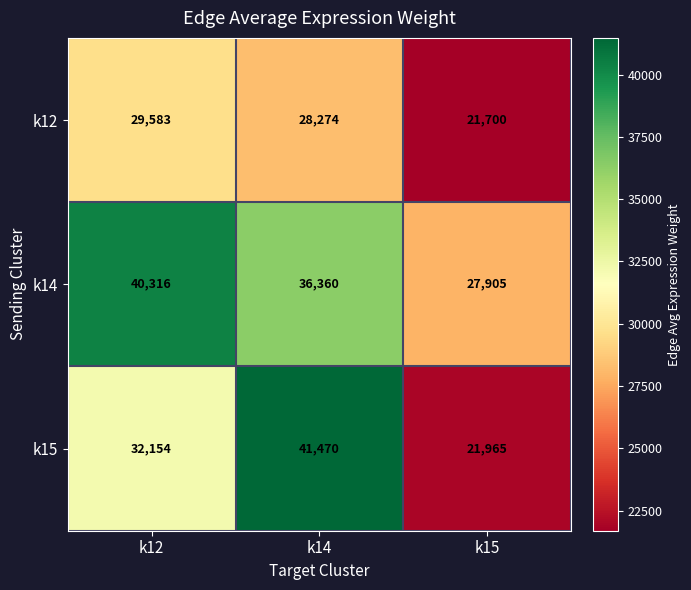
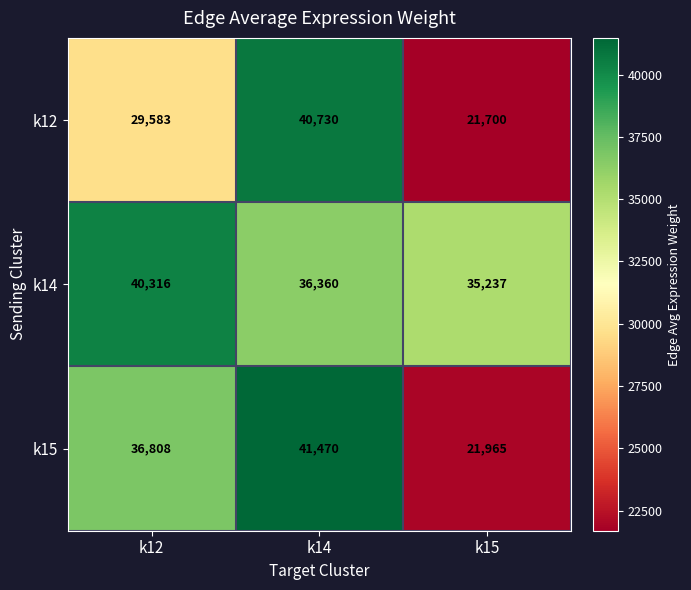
k12, k14: 28,274 -> 40,730
k14, k15: 27,905 -> 35,237
k15, k12: 32,154 -> 36,808
